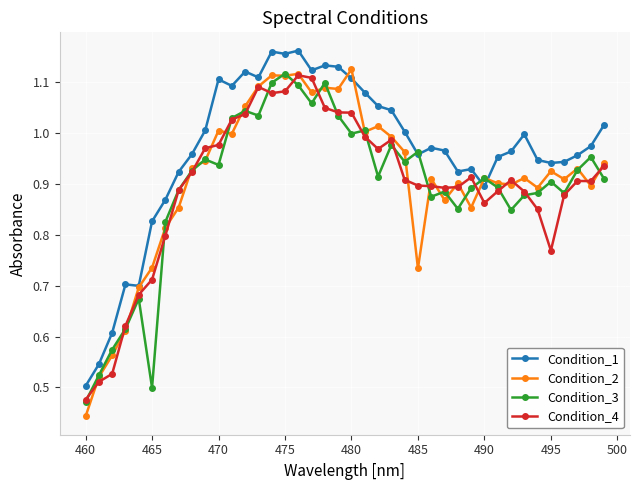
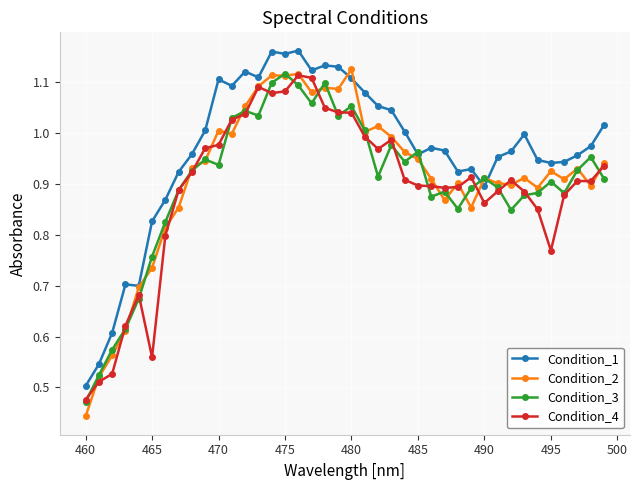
Condition_3, 465: 0.50 -> 0.76
Condition_4, 465: 0.71 -> 0.56
Condition_3, 480: 1.00 -> 1.05
Condition_2, 485: 0.73 -> 0.95
